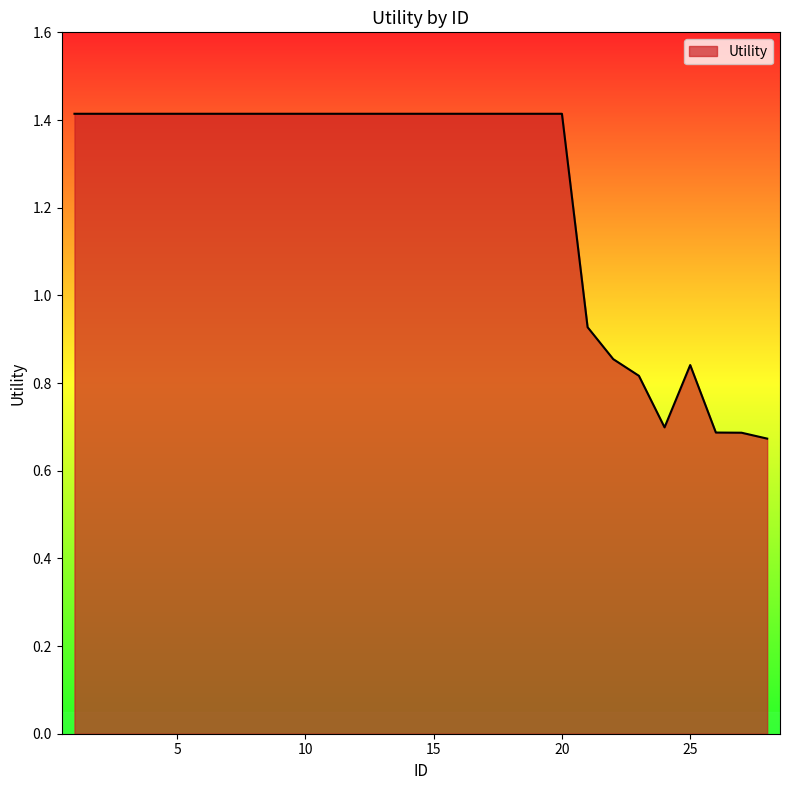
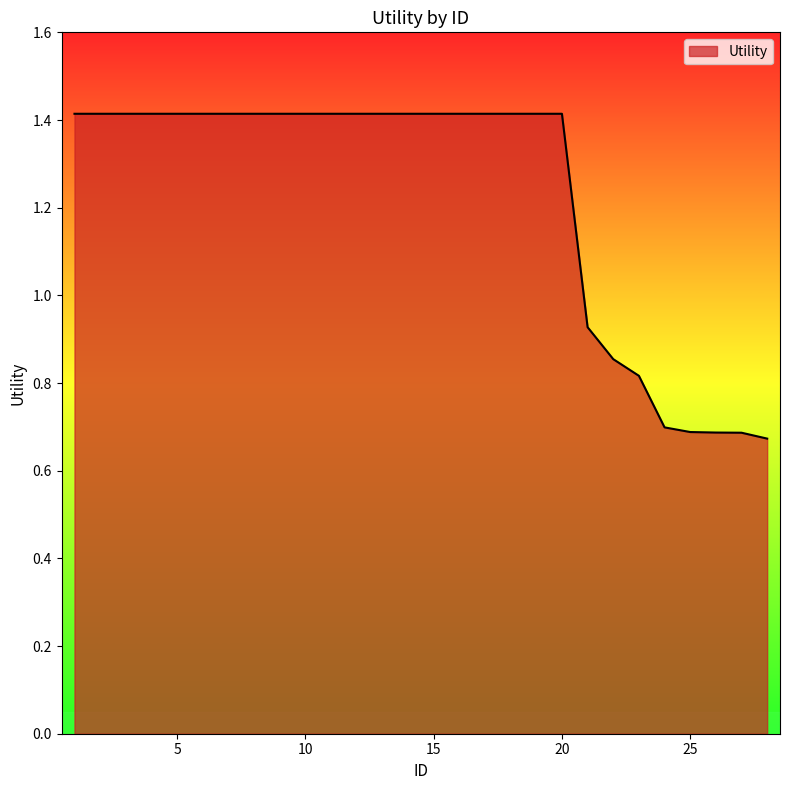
25: 0.84 -> 0.69
